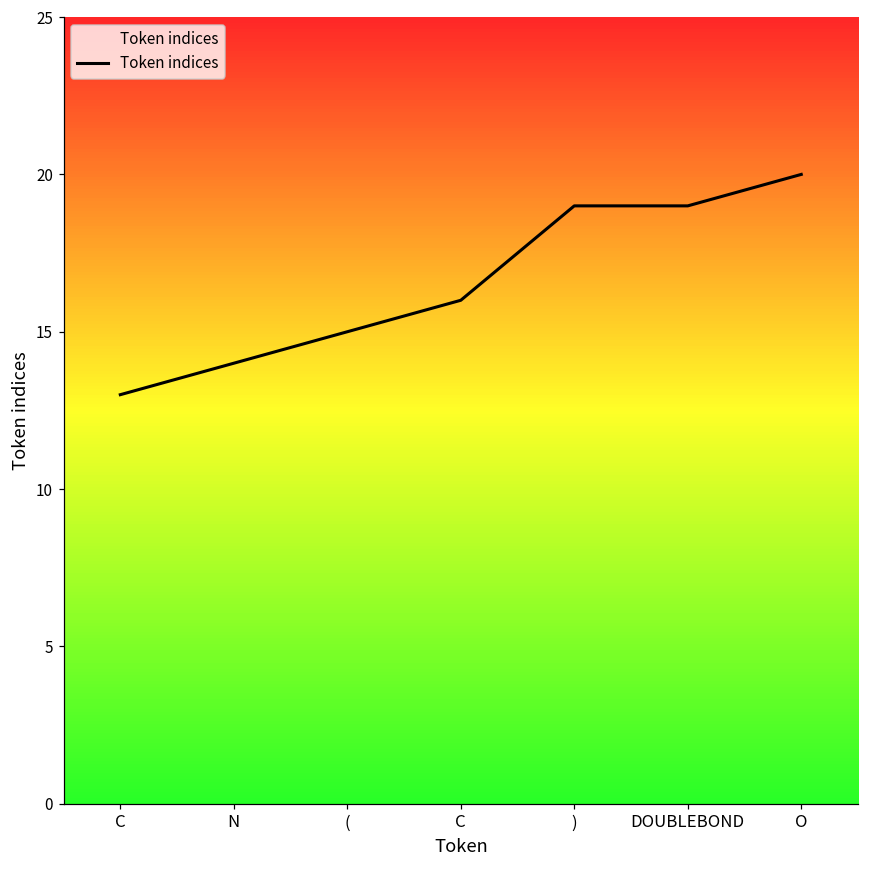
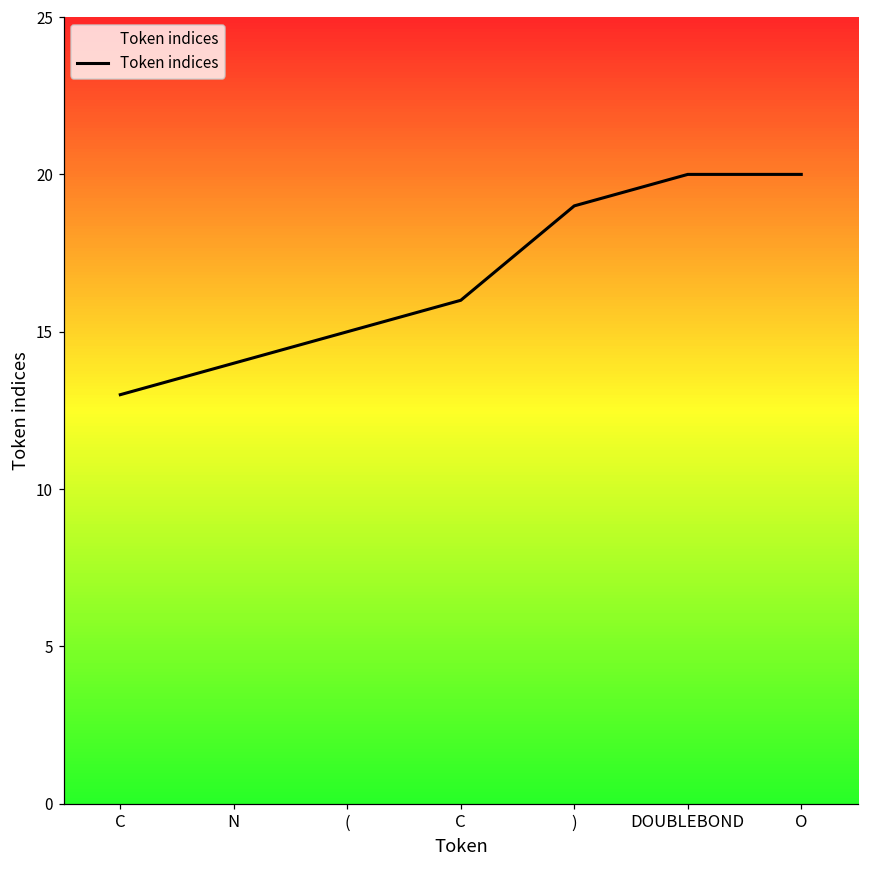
DOUBLEBOND: 19 -> 20
